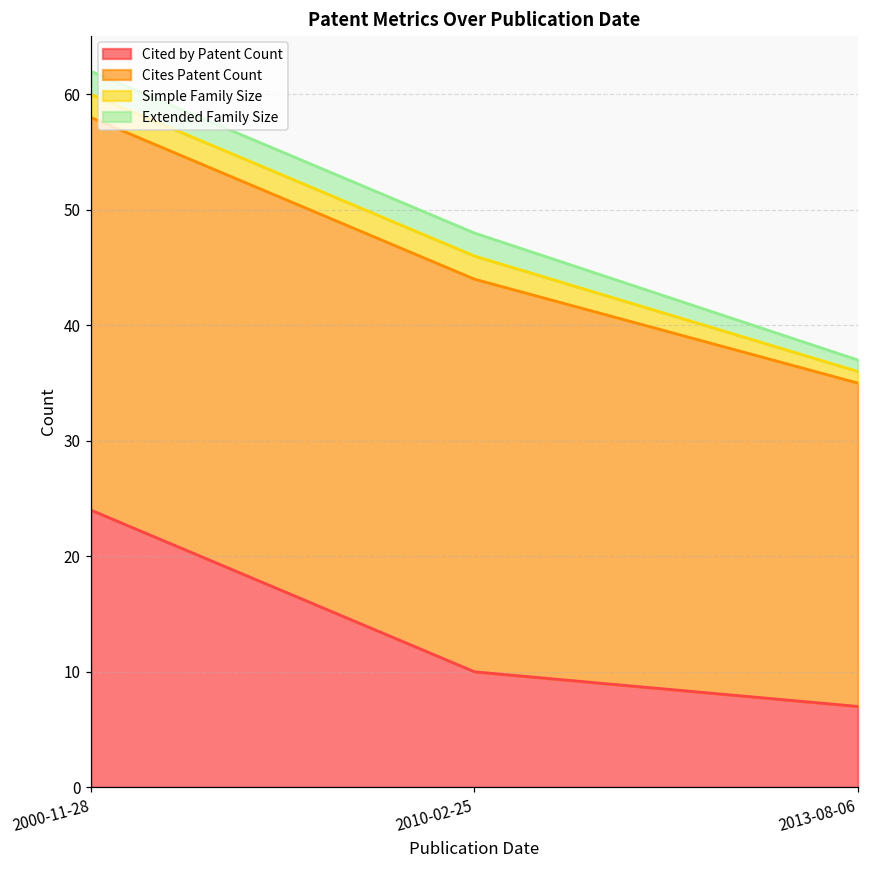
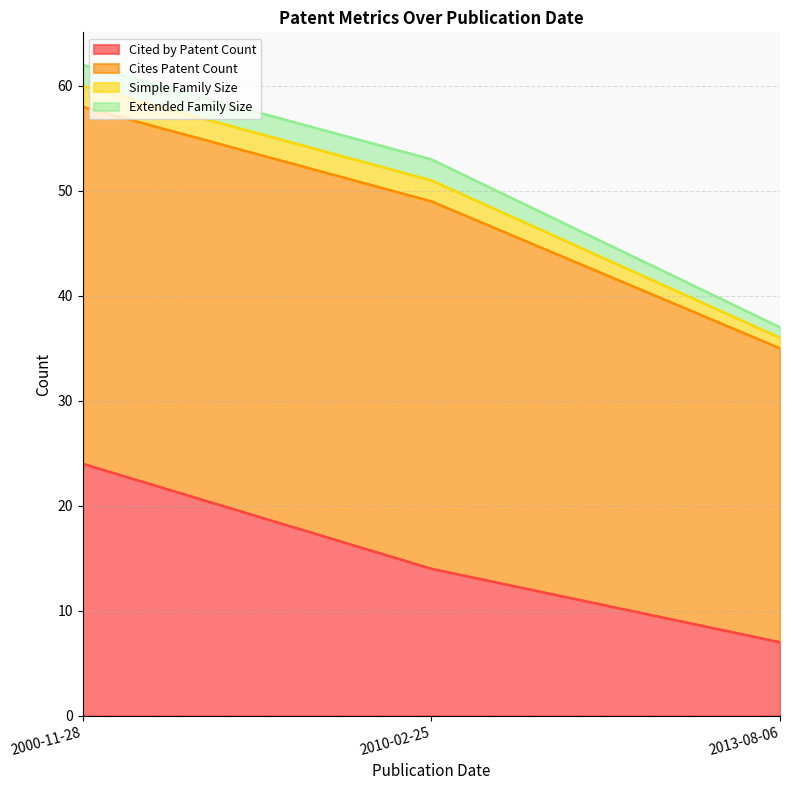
Cited by Patent Count, 2010-02-25: 10 -> 14
Cites Patent Count, 2010-02-25: 34 -> 35
